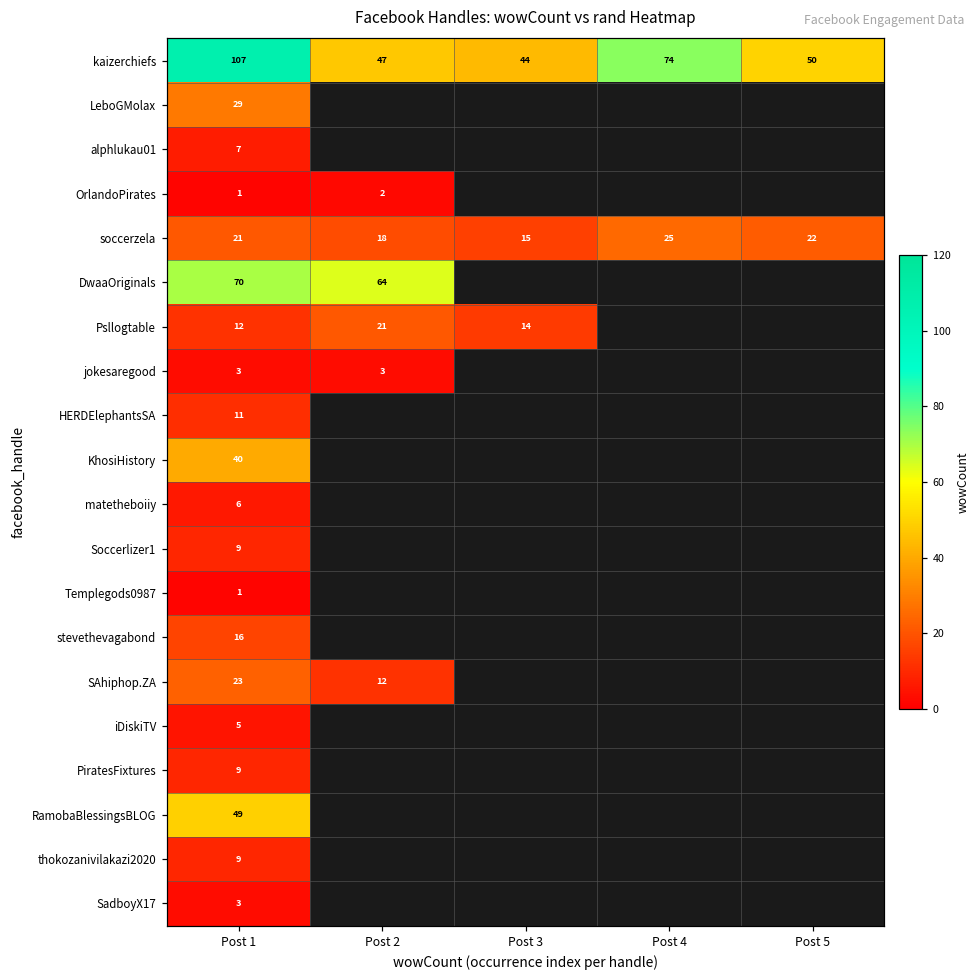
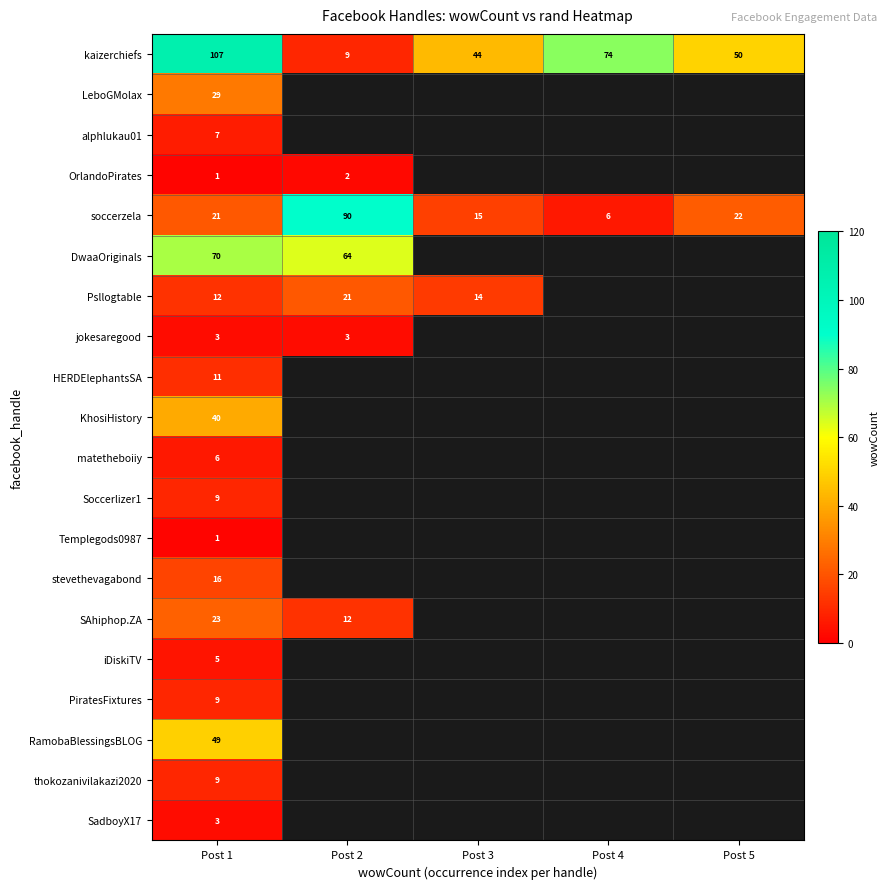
kaizerchiefs, Post 2: 47 -> 9
soccerzela, Post 2: 18 -> 90
soccerzela, Post 4: 25 -> 6
